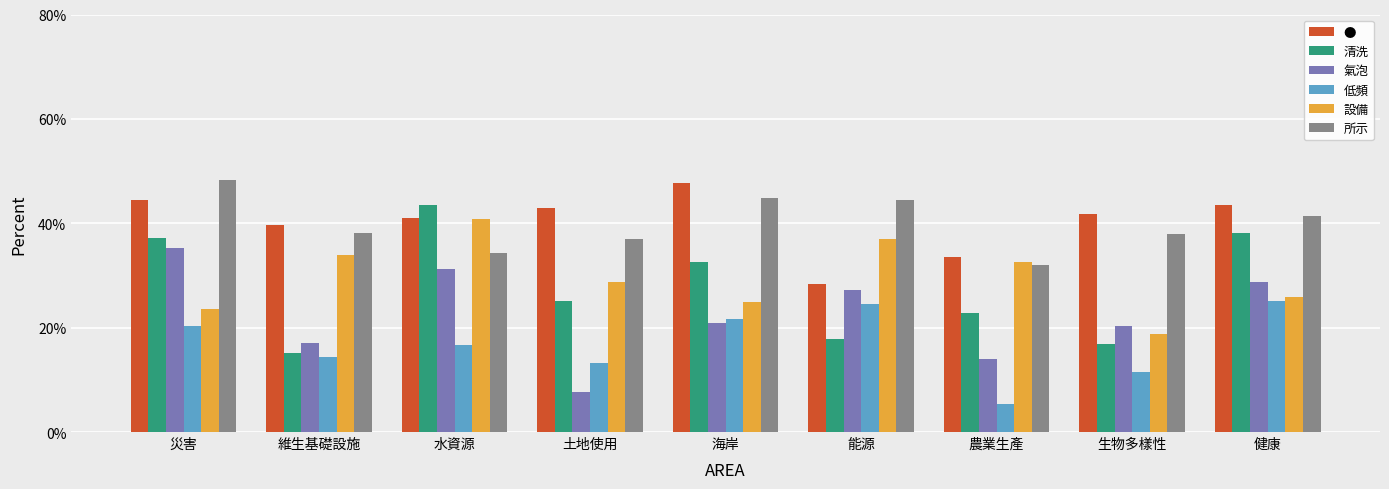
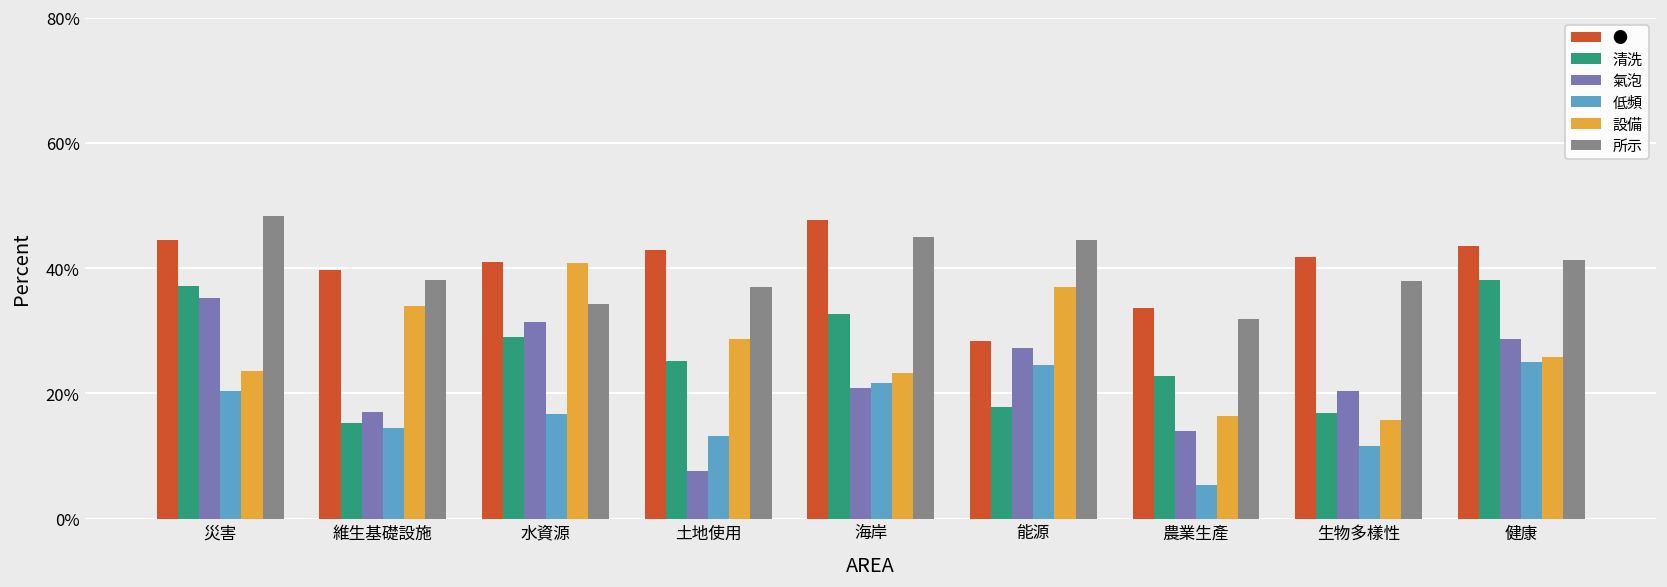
清洗, 水資源: 43% -> 29%
設備, 海岸: 25% -> 23%
設備, 農業生產: 33% -> 16%
設備, 生物多樣性: 19% -> 16%
